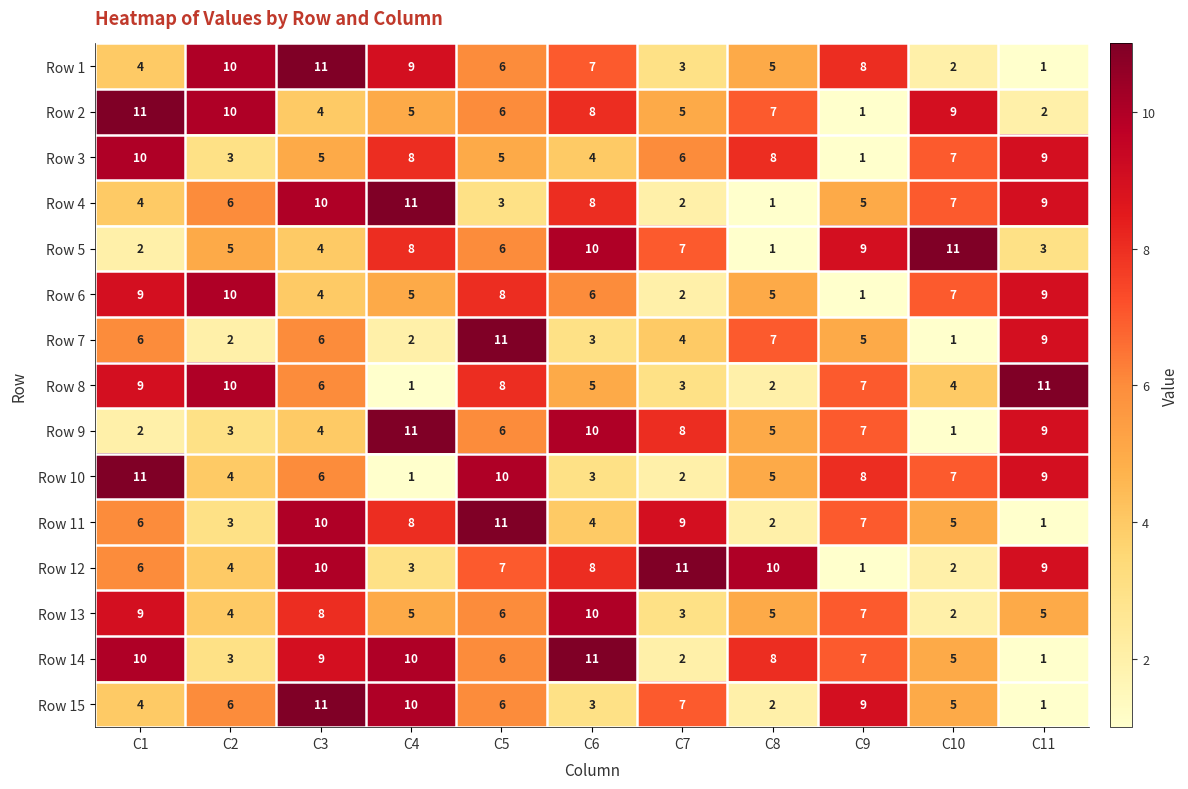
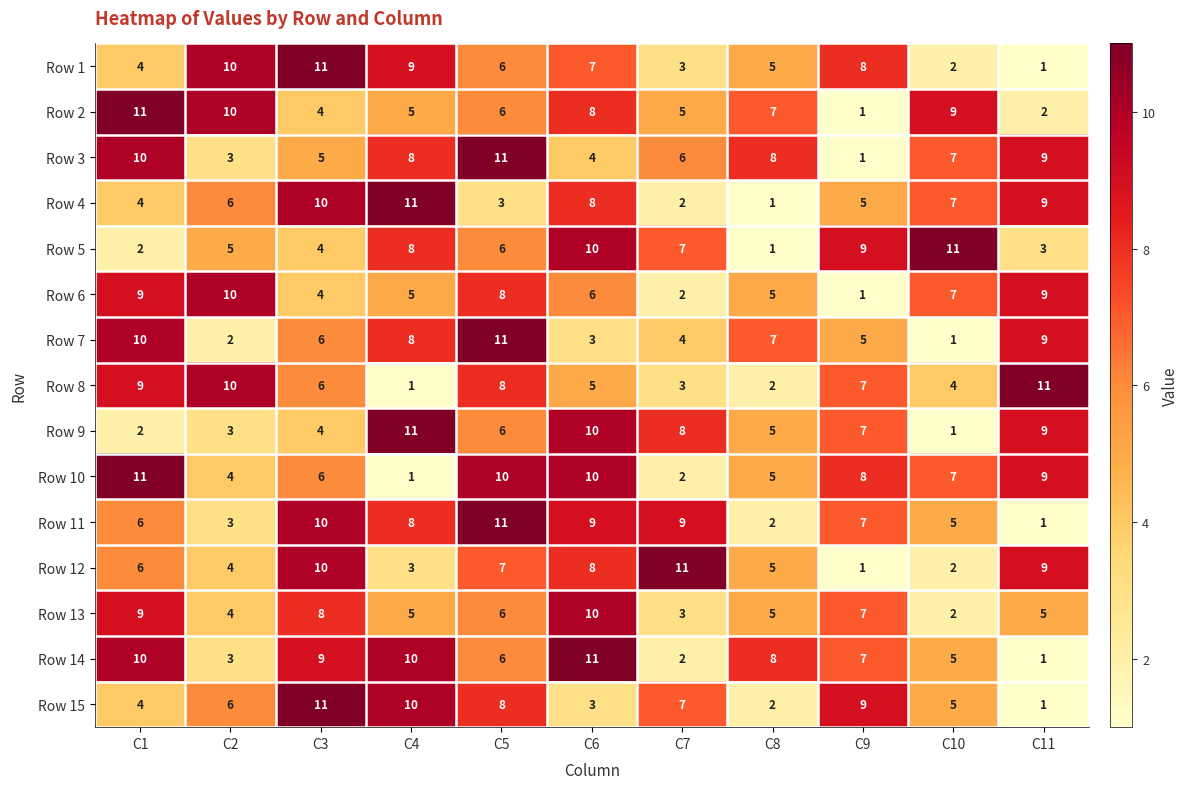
Row 3, C5: 5 -> 11
Row 7, C1: 6 -> 10
Row 7, C4: 2 -> 8
Row 10, C6: 3 -> 10
Row 11, C6: 4 -> 9
Row 12, C8: 10 -> 5
Row 15, C5: 6 -> 8
